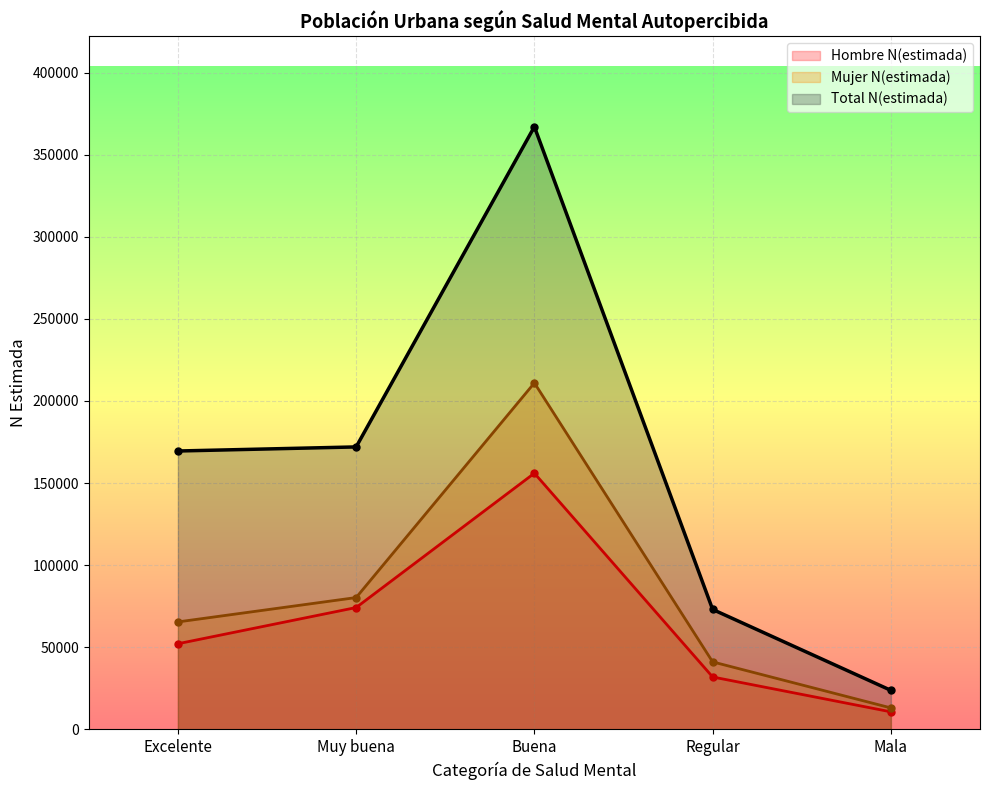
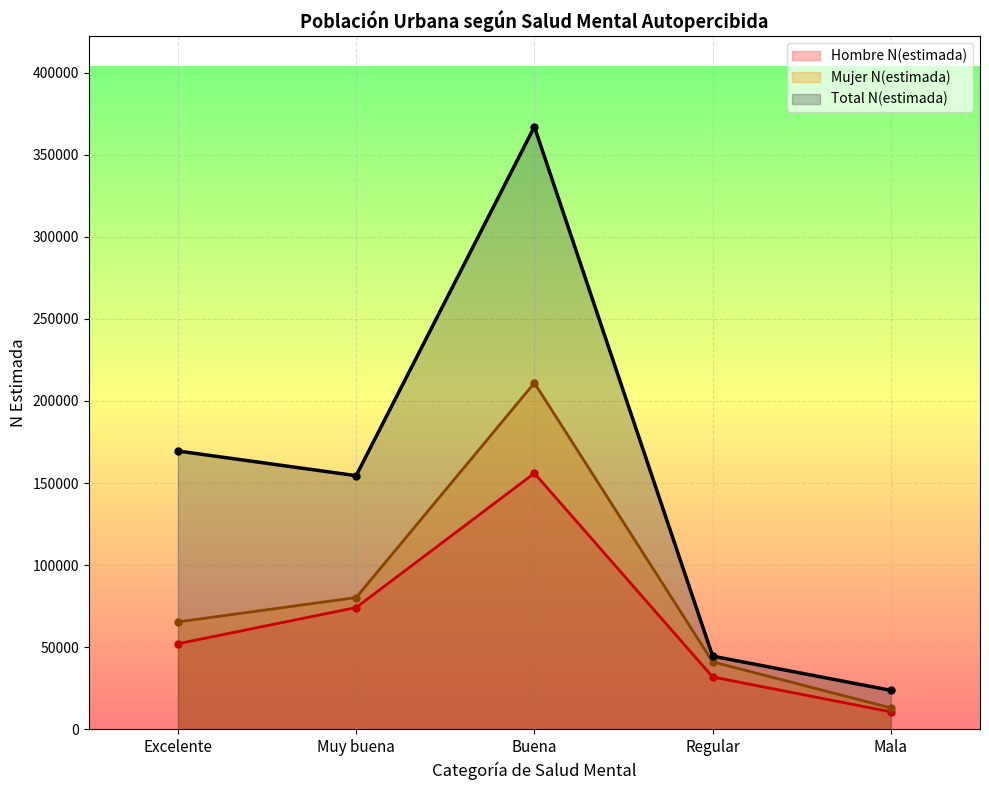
Total N(estimada), Muy buena: 172000 -> 155000
Total N(estimada), Regular: 73000 -> 45000
